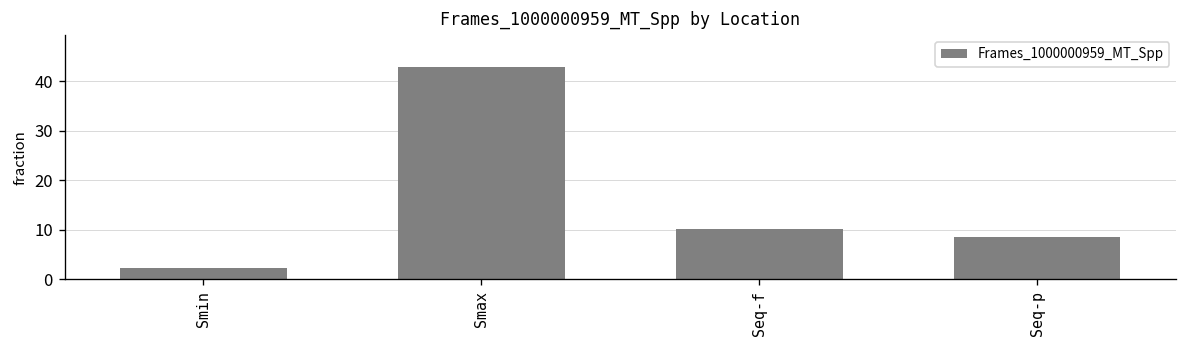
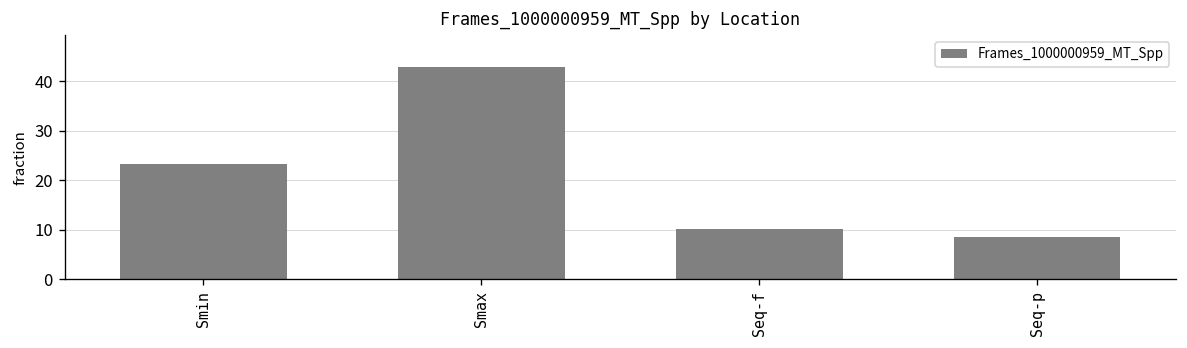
Smin: 2 -> 23
